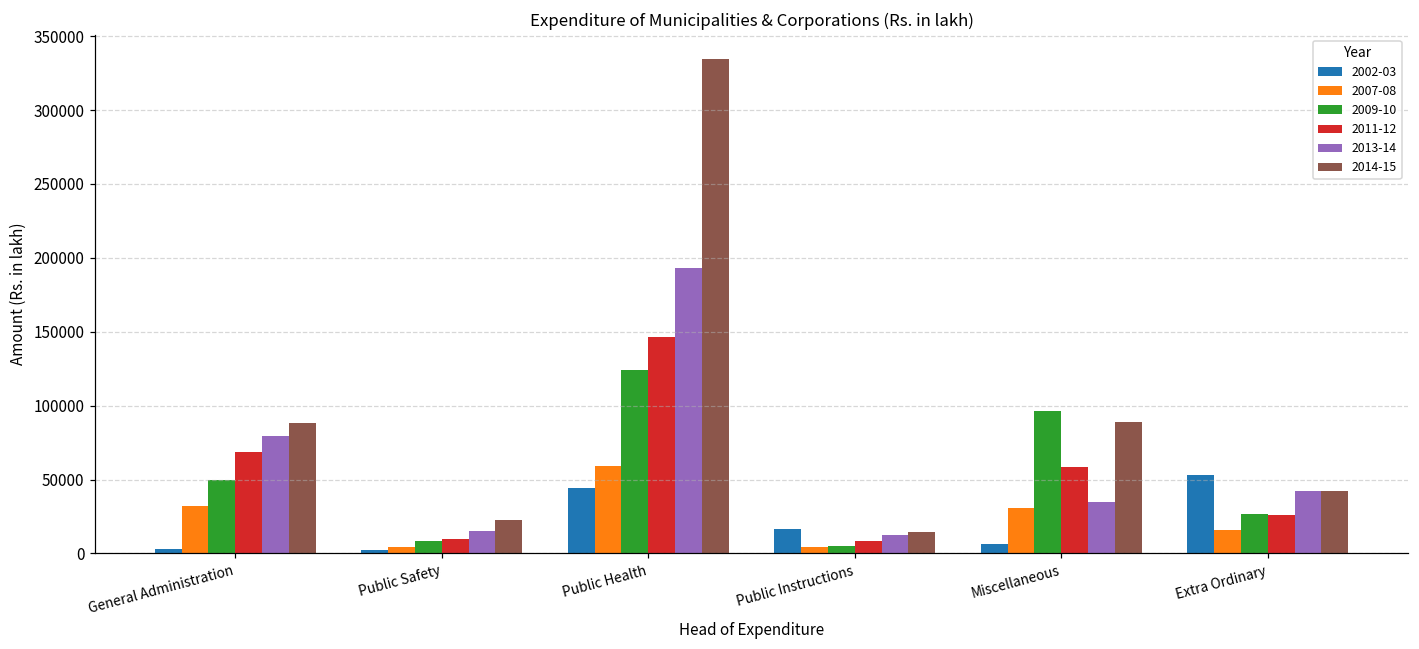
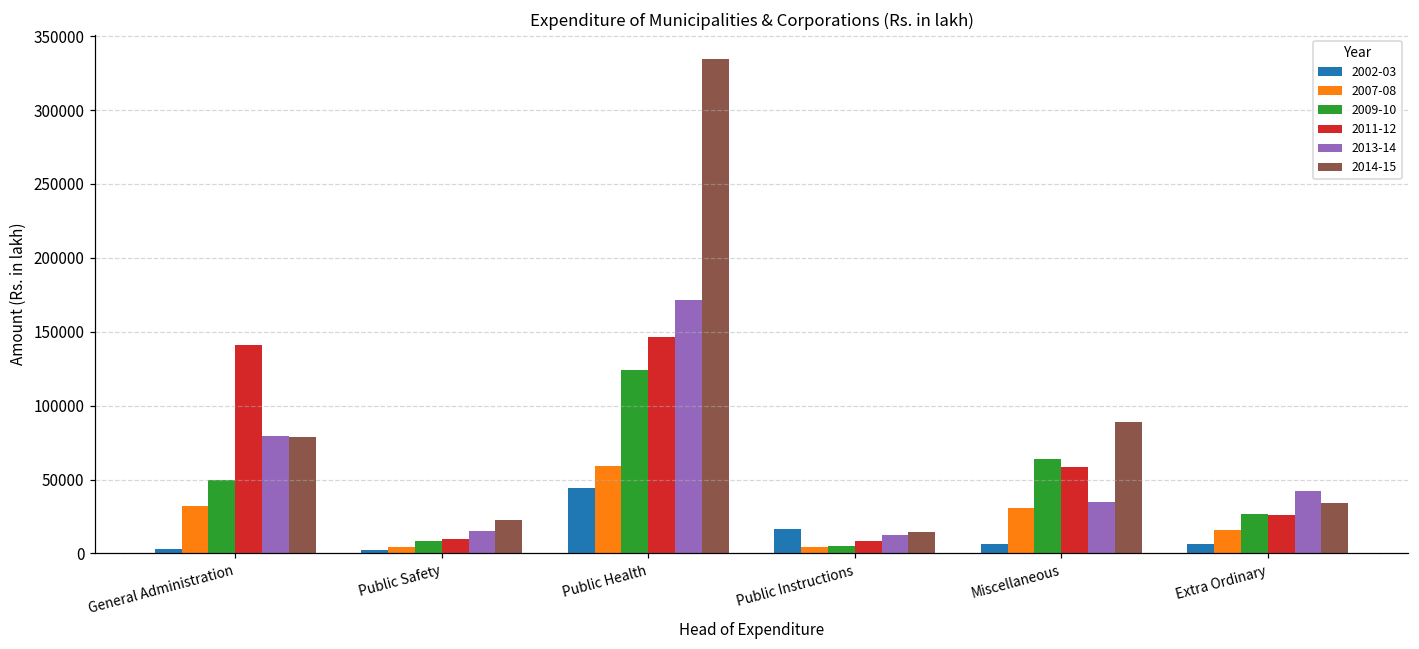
2011-12, General Administration: 69000 -> 141000
2014-15, General Administration: 88000 -> 79000
2013-14, Public Health: 193000 -> 171000
2009-10, Miscellaneous: 96000 -> 64000
2002-03, Extra Ordinary: 53000 -> 6000
2014-15, Extra Ordinary: 42000 -> 34000
